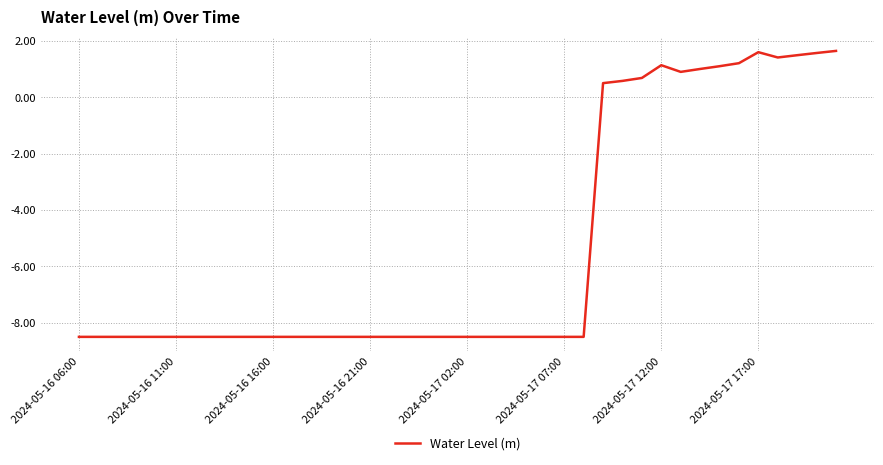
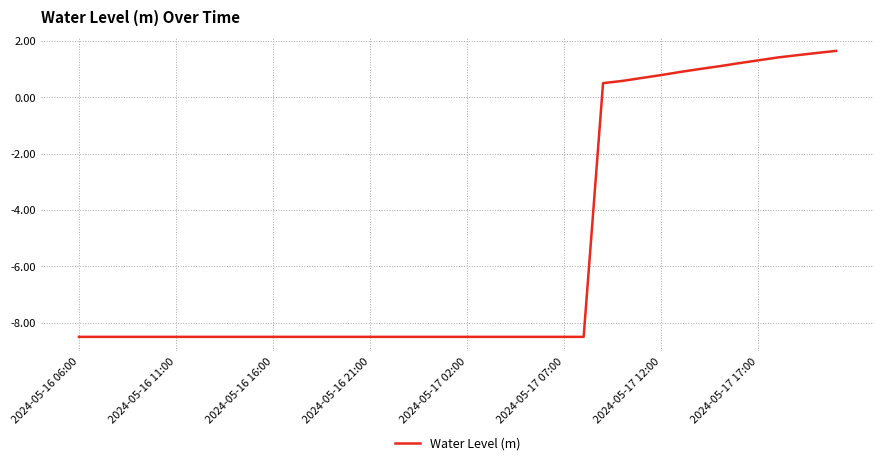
2024-05-17 12:00: 1.1 -> 0.8
2024-05-17 17:00: 1.6 -> 1.3
